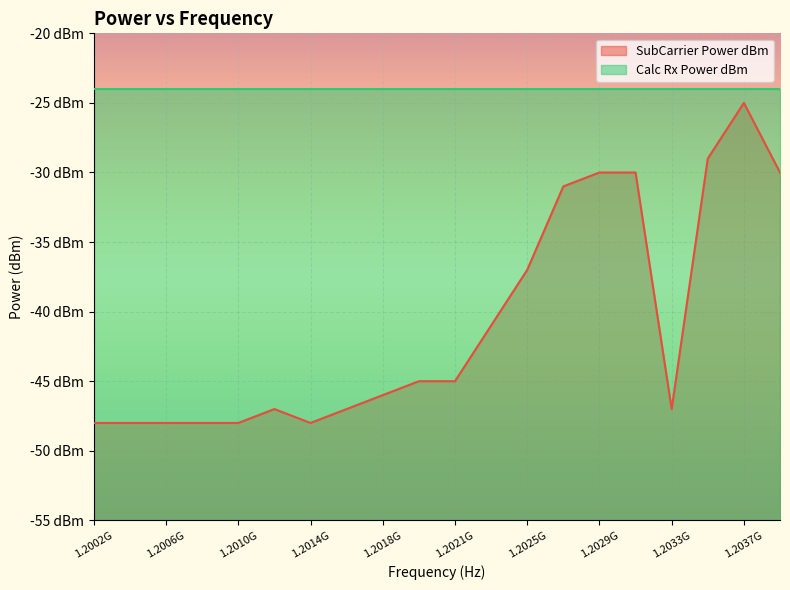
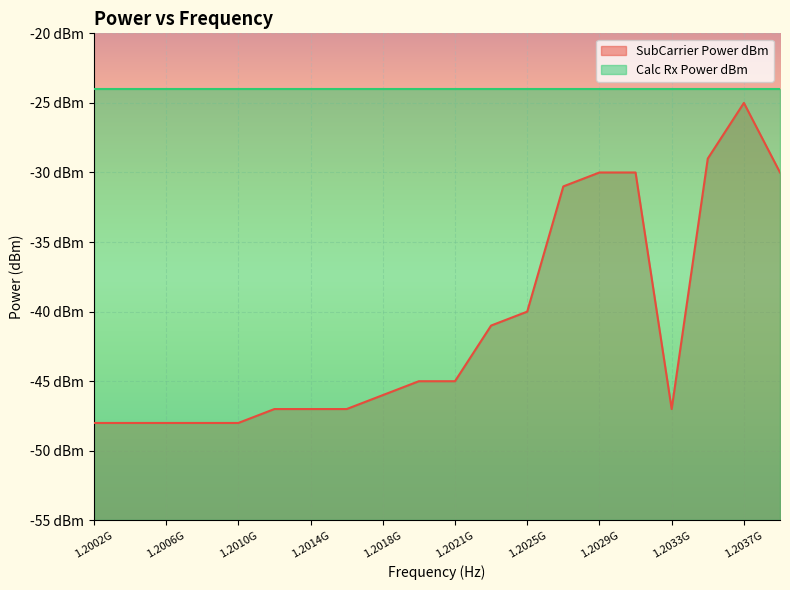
SubCarrier Power dBm, 1.2014G: -48 dBm -> -47 dBm
SubCarrier Power dBm, 1.2025G: -37 dBm -> -40 dBm
